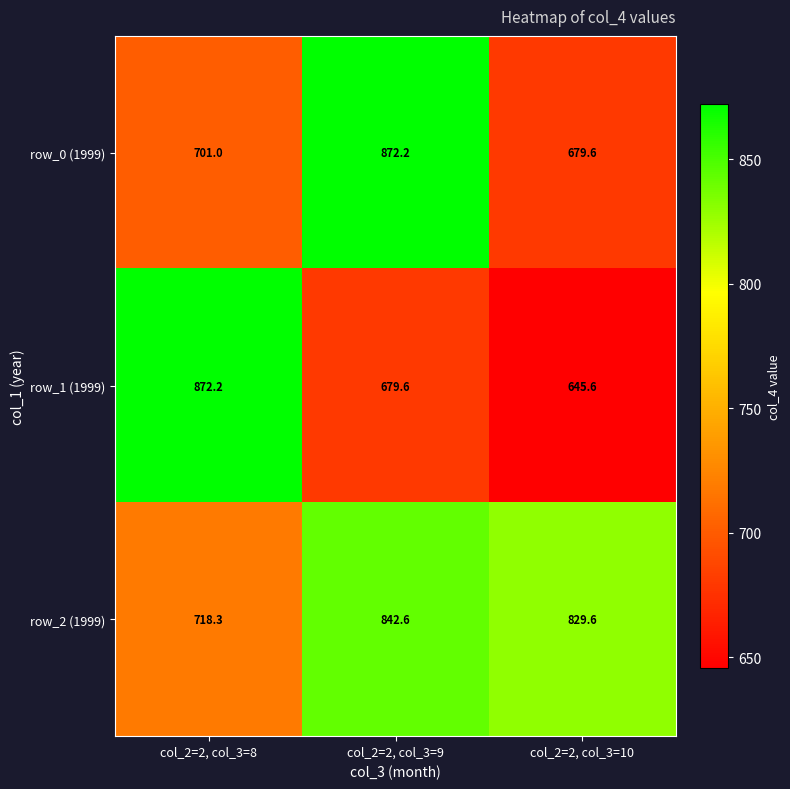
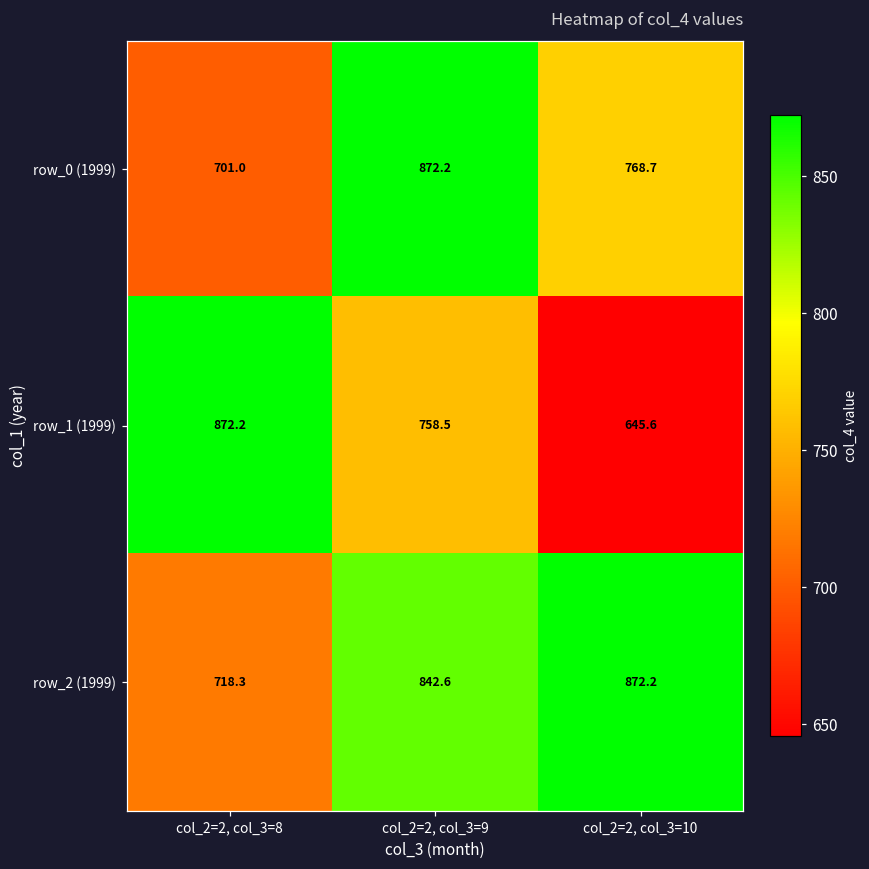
row_0 (1999), col_2=2, col_3=10: 679.6 -> 768.7
row_1 (1999), col_2=2, col_3=9: 679.6 -> 758.5
row_2 (1999), col_2=2, col_3=10: 829.6 -> 872.2
